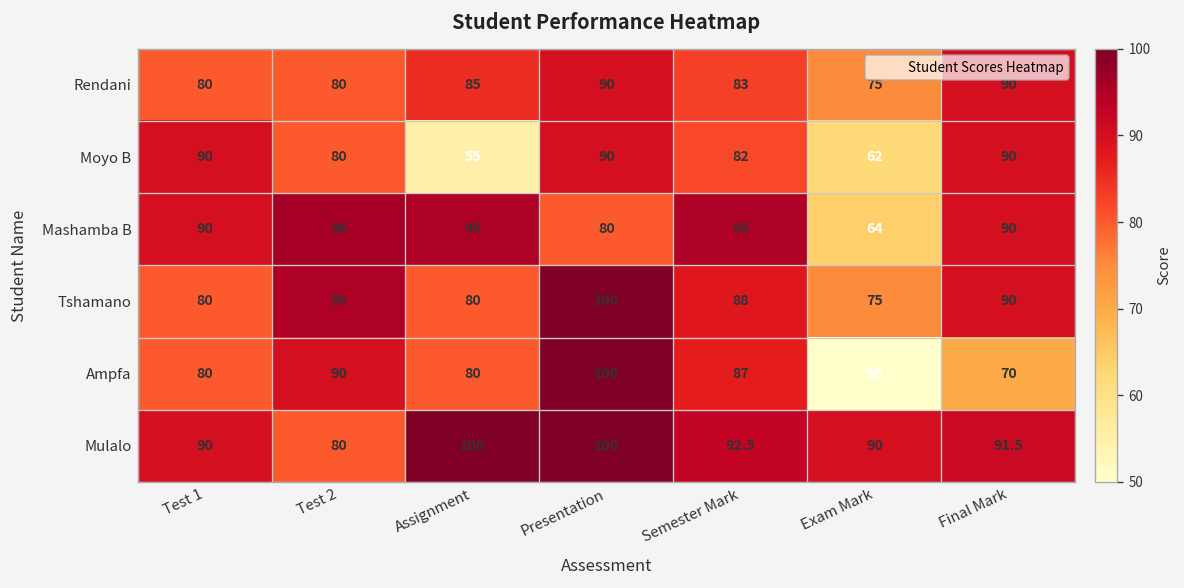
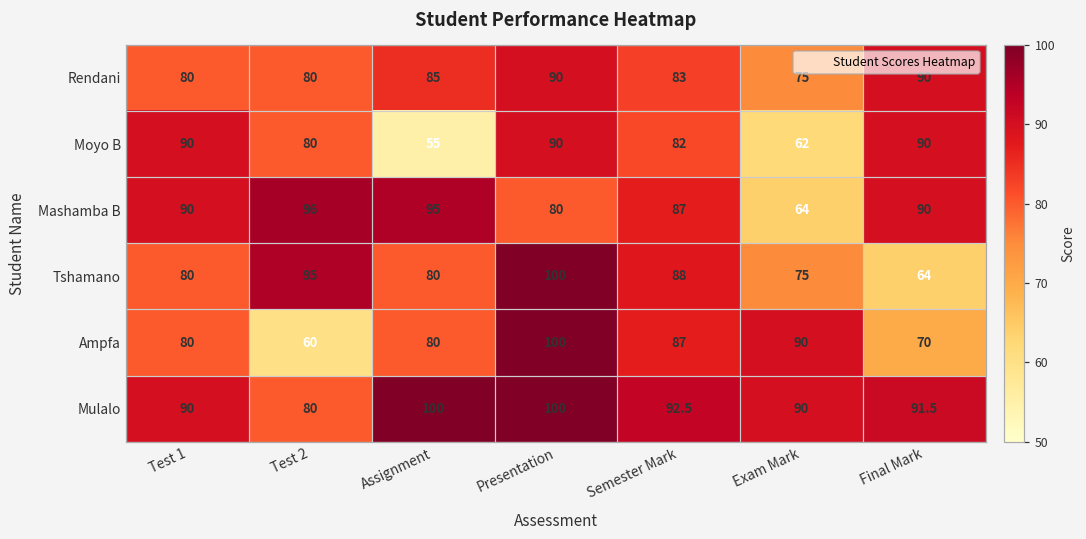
Mashamba B, Semester Mark: 95 -> 87
Tshamano, Final Mark: 90 -> 64
Ampfa, Test 2: 90 -> 60
Ampfa, Exam Mark: 50 -> 90
